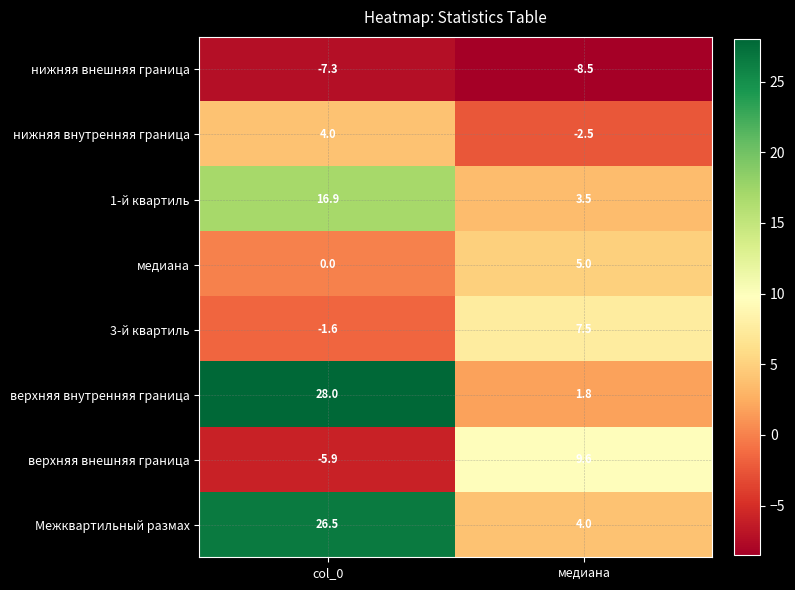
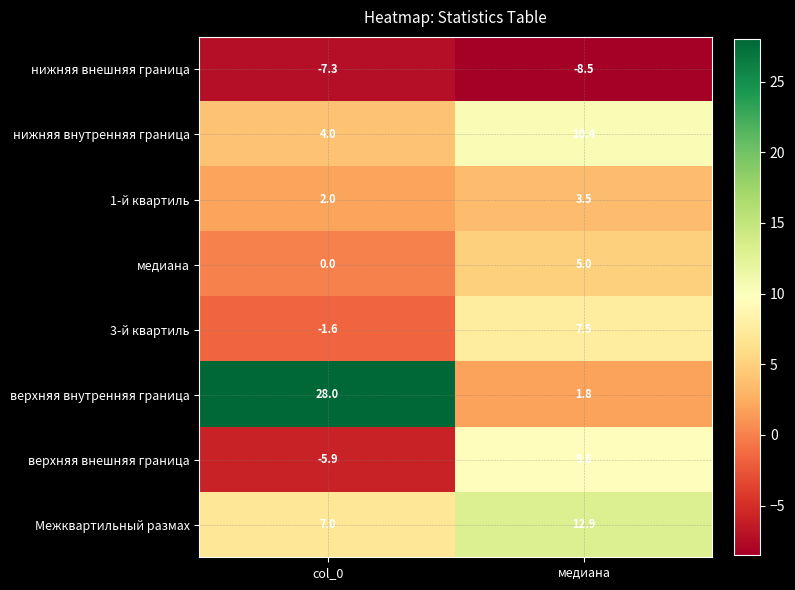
нижняя внутренняя граница, медиана: -2.5 -> 10.4
1-й квартиль, col_0: 16.9 -> 2.0
Межквартильный размах, col_0: 26.5 -> 7.0
Межквартильный размах, медиана: 4.0 -> 12.9
